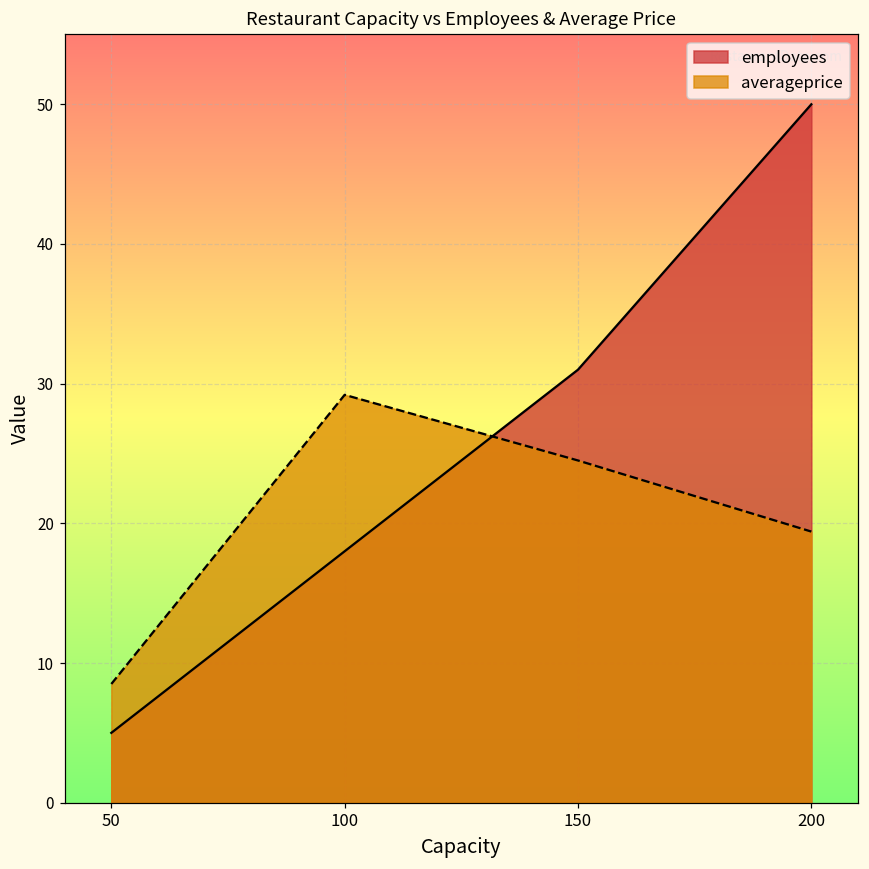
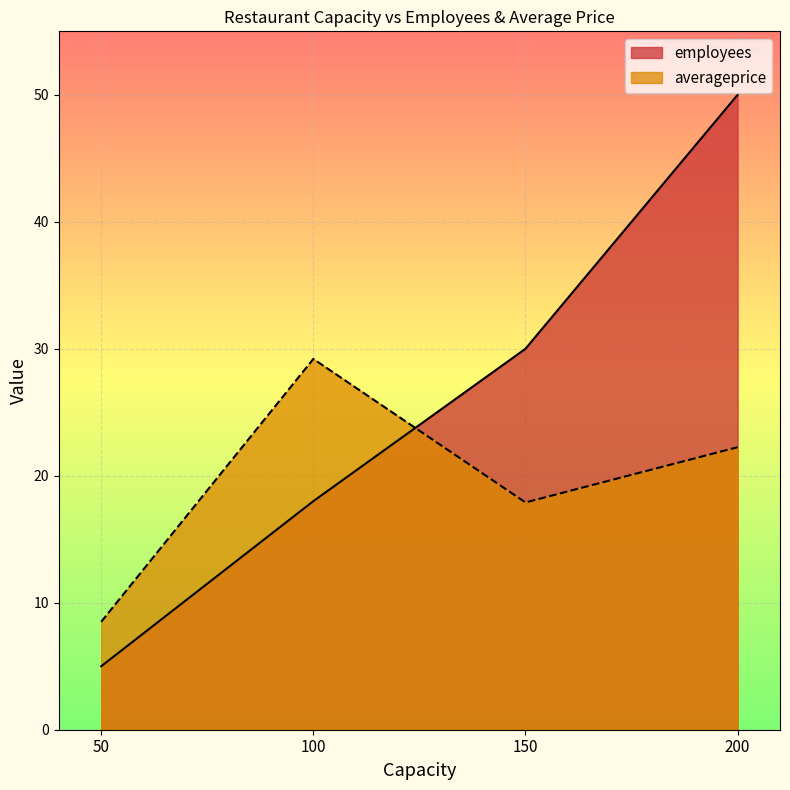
employees, 150: 31 -> 30
averageprice, 150: 24.5 -> 17.9
averageprice, 200: 19.4 -> 22.3
